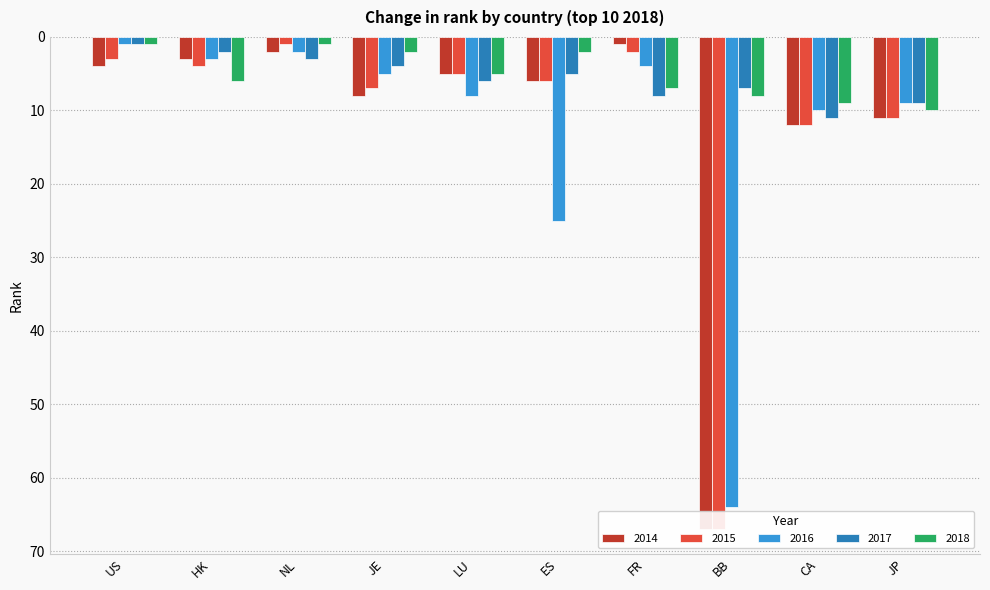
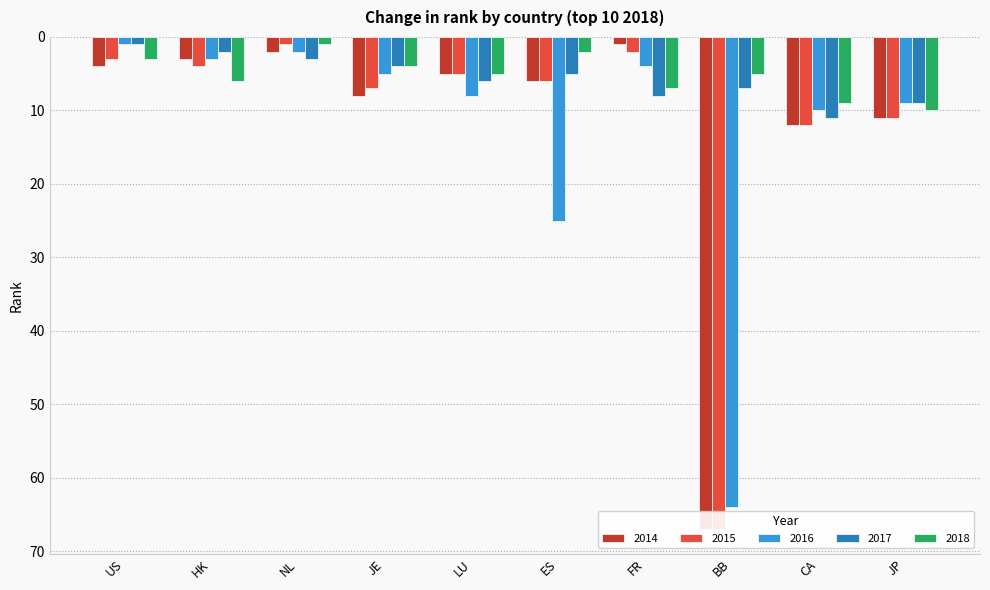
2018, US: 1 -> 3
2018, JE: 2 -> 4
2018, BB: 8 -> 5
